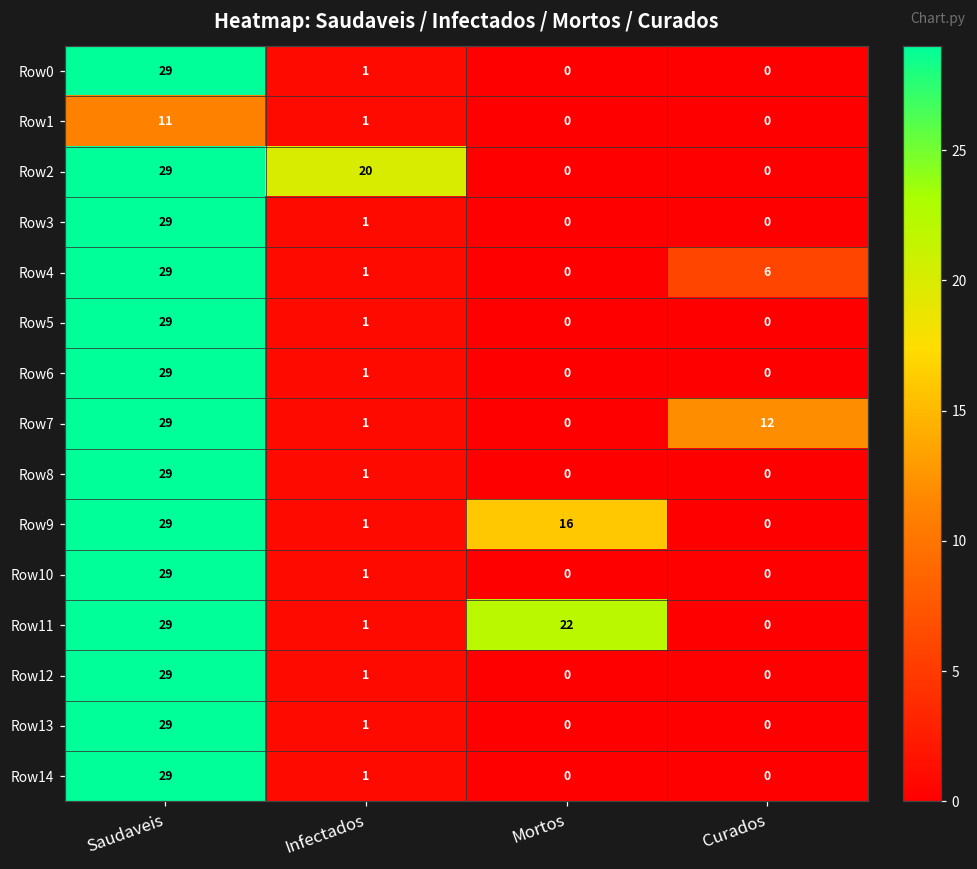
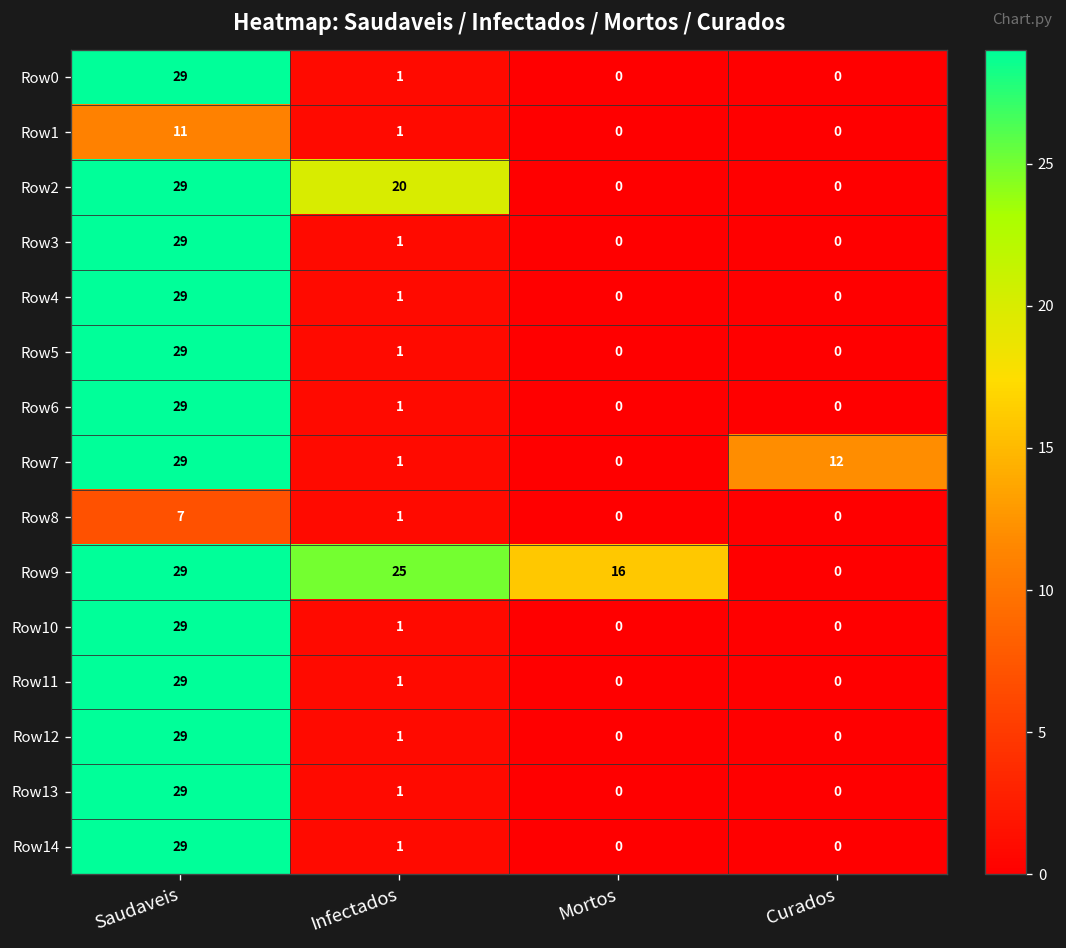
Row4, Curados: 6 -> 0
Row8, Saudaveis: 29 -> 7
Row9, Infectados: 1 -> 25
Row11, Mortos: 22 -> 0
